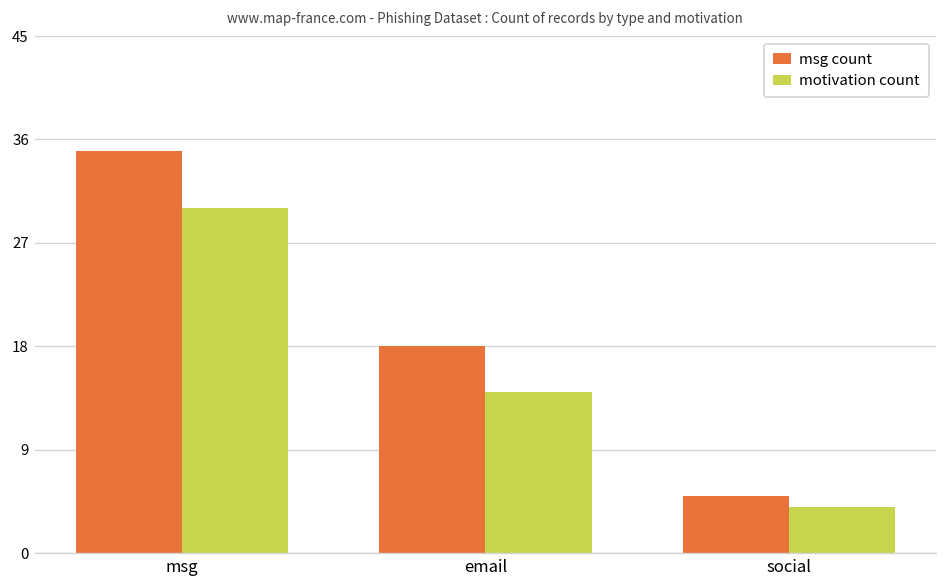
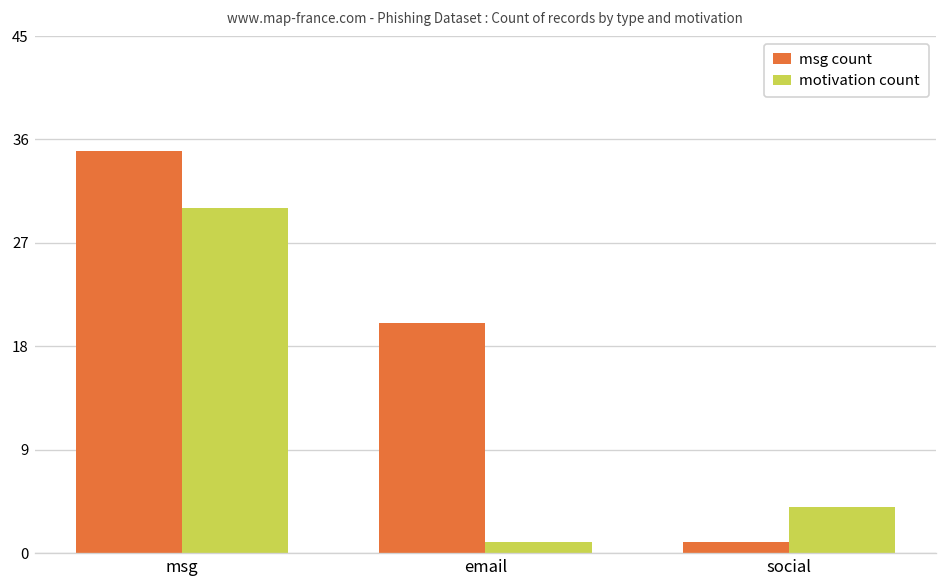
msg count, email: 18 -> 20
motivation count, email: 14 -> 1
msg count, social: 5 -> 1
